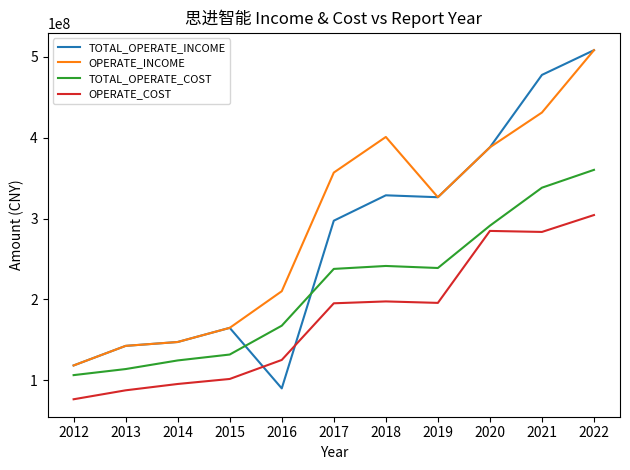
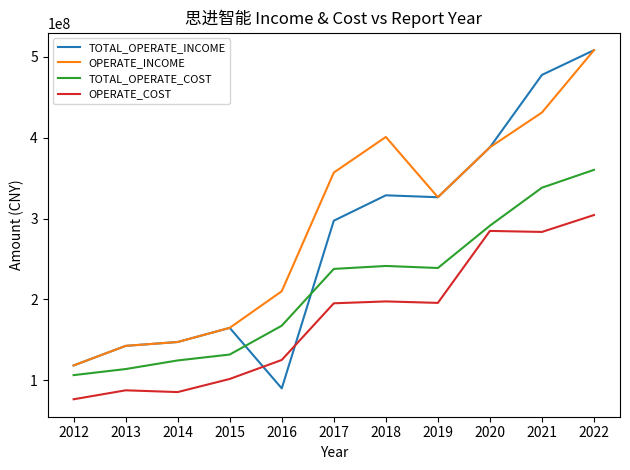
OPERATE_COST, 2014: 100000000 -> 90000000
